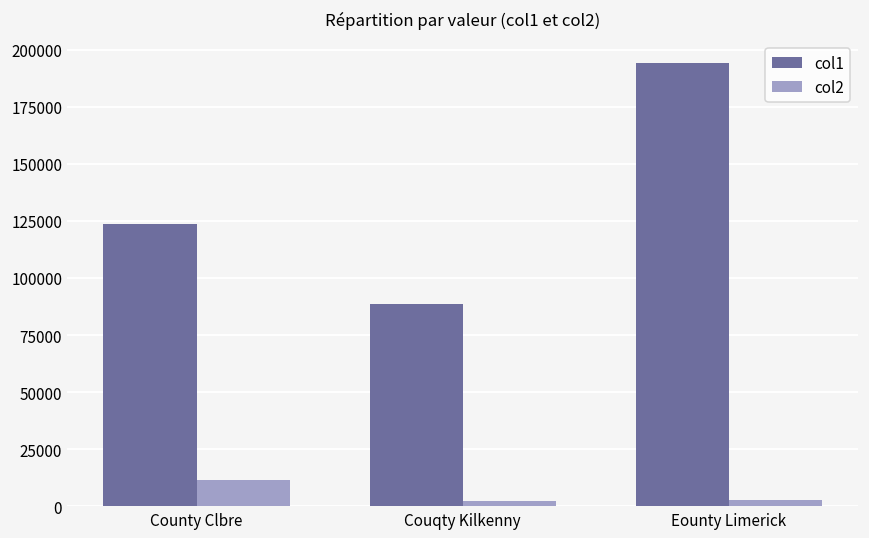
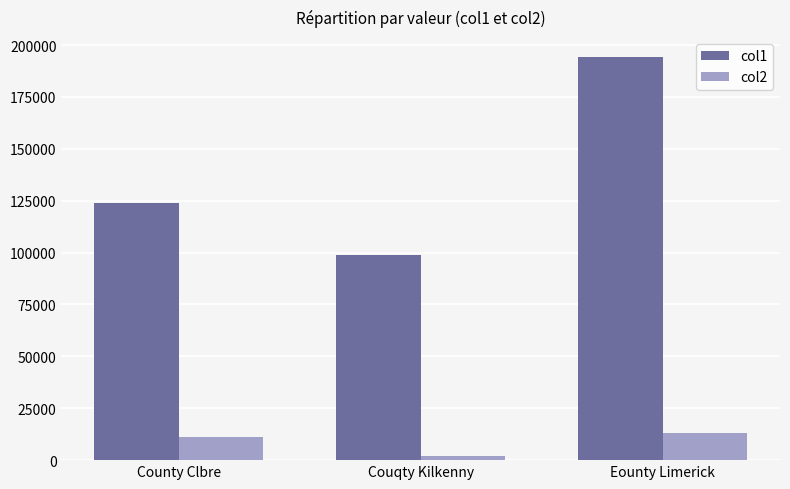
col1, Couqty Kilkenny: 89000 -> 99000
col2, Eounty Limerick: 3000 -> 13000
